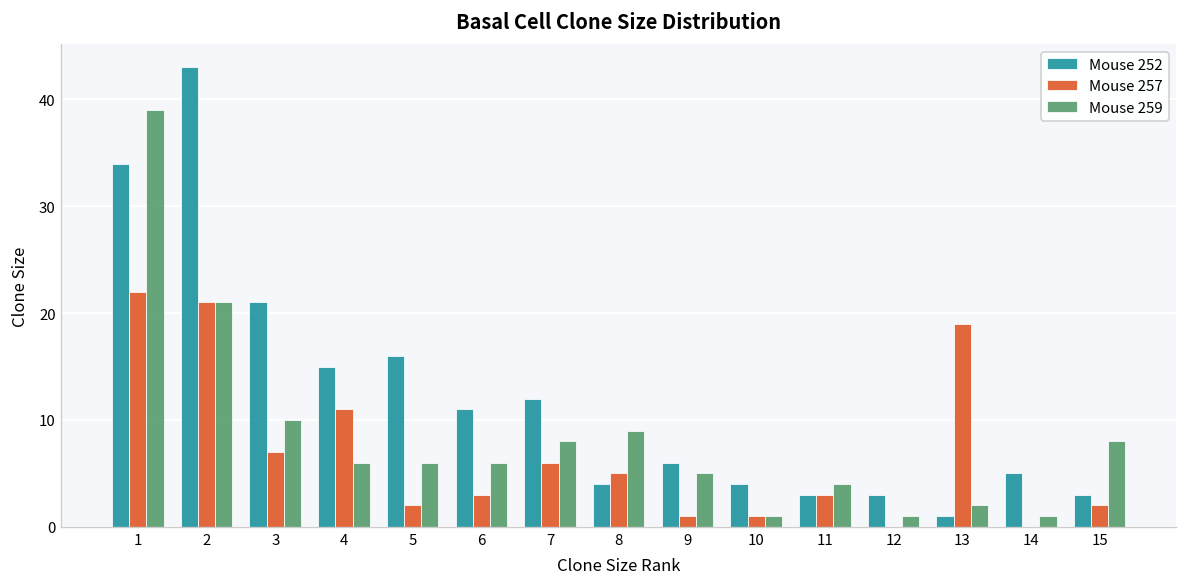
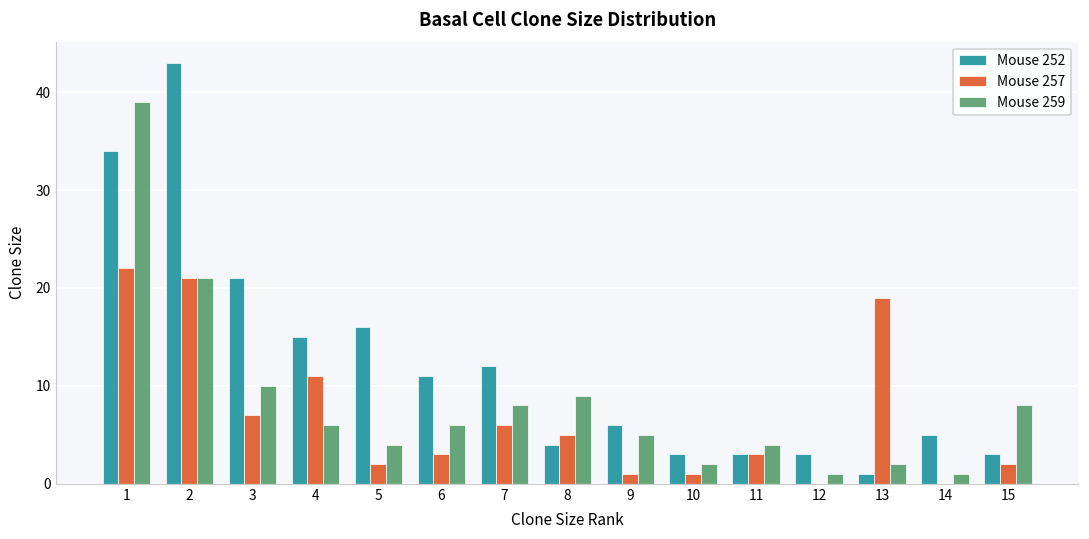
Mouse 259, 5: 6 -> 4
Mouse 252, 10: 4 -> 3
Mouse 259, 10: 1 -> 2
